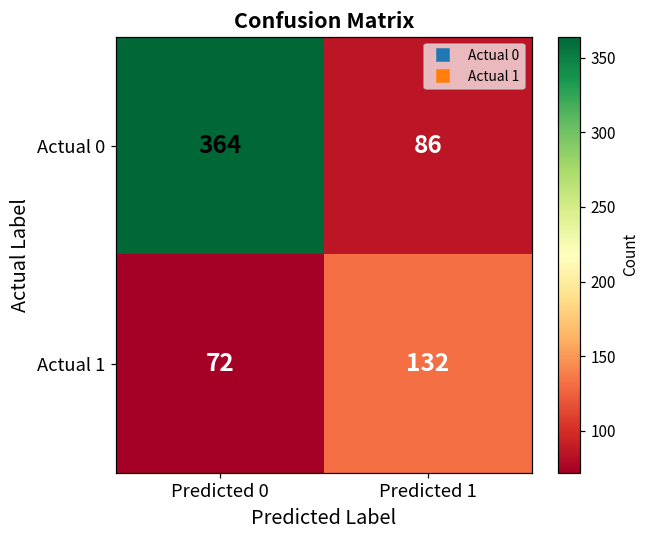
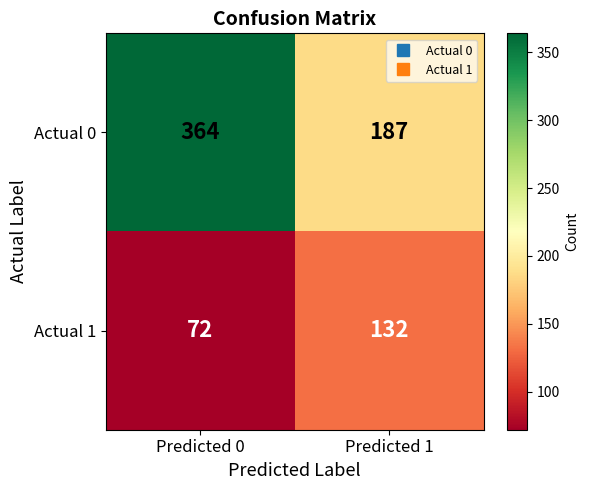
Actual 0, Predicted 1: 86 -> 187
